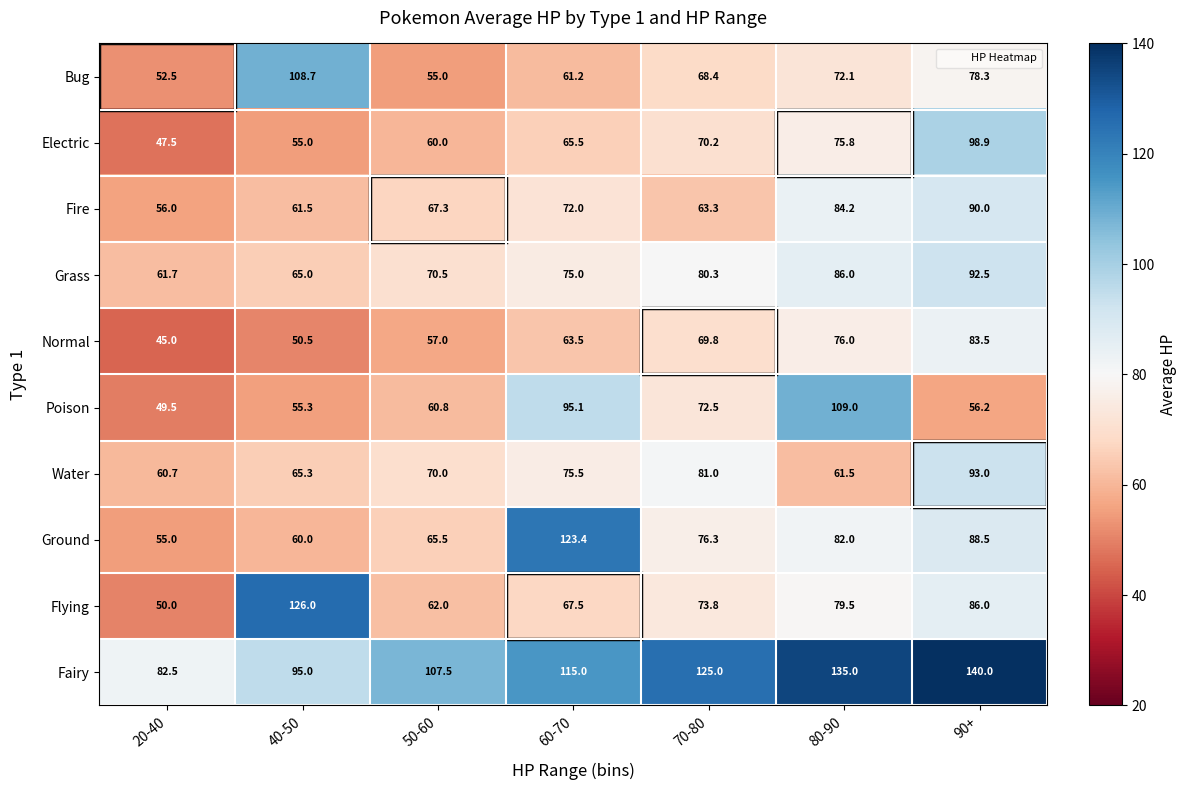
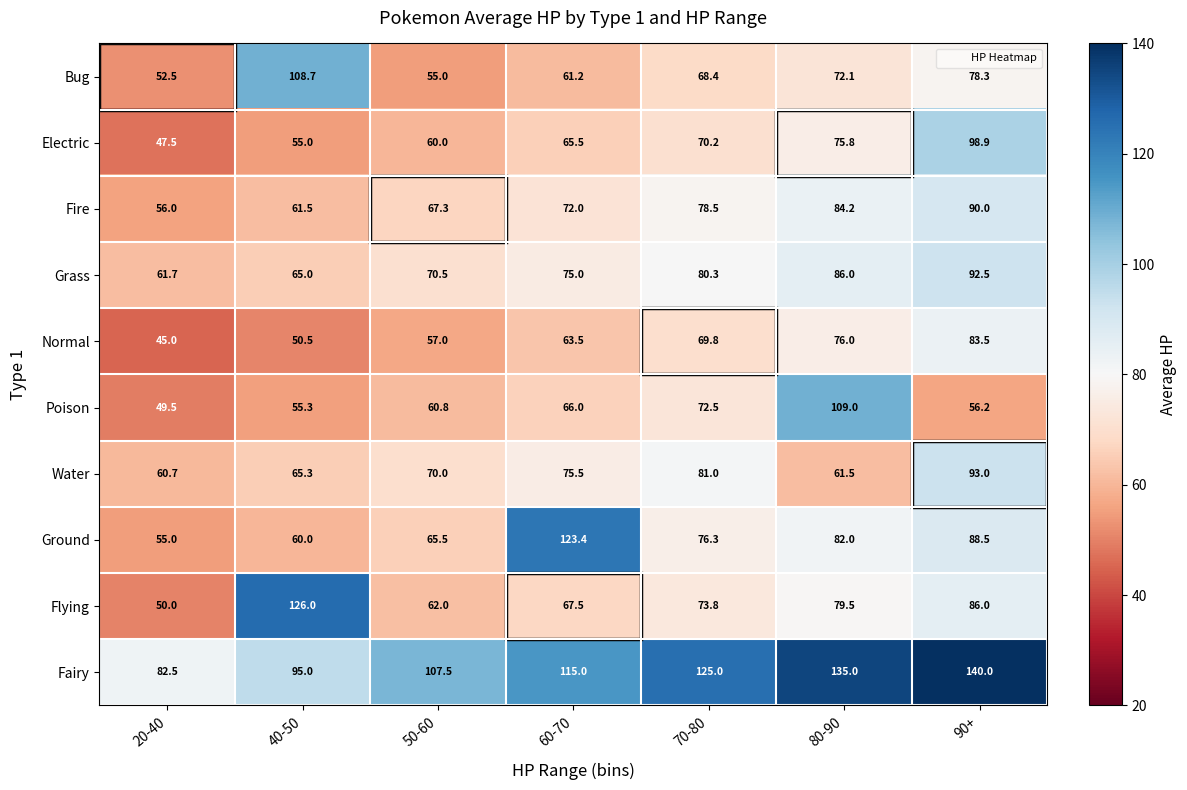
Fire, 70-80: 63.3 -> 78.5
Poison, 60-70: 95.1 -> 66.0
